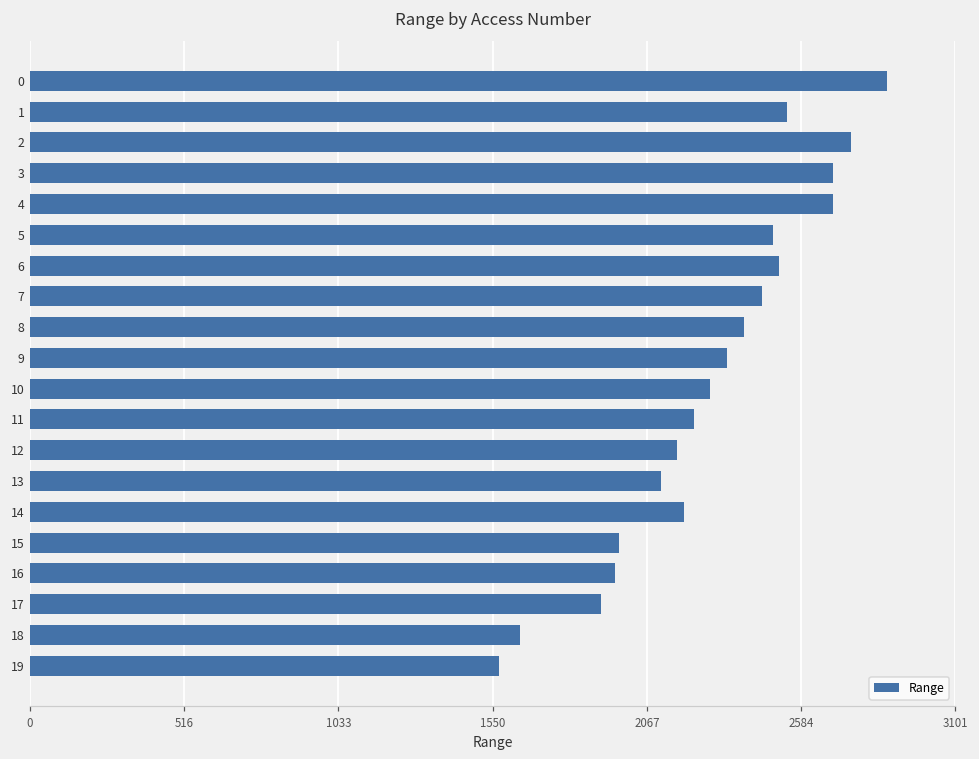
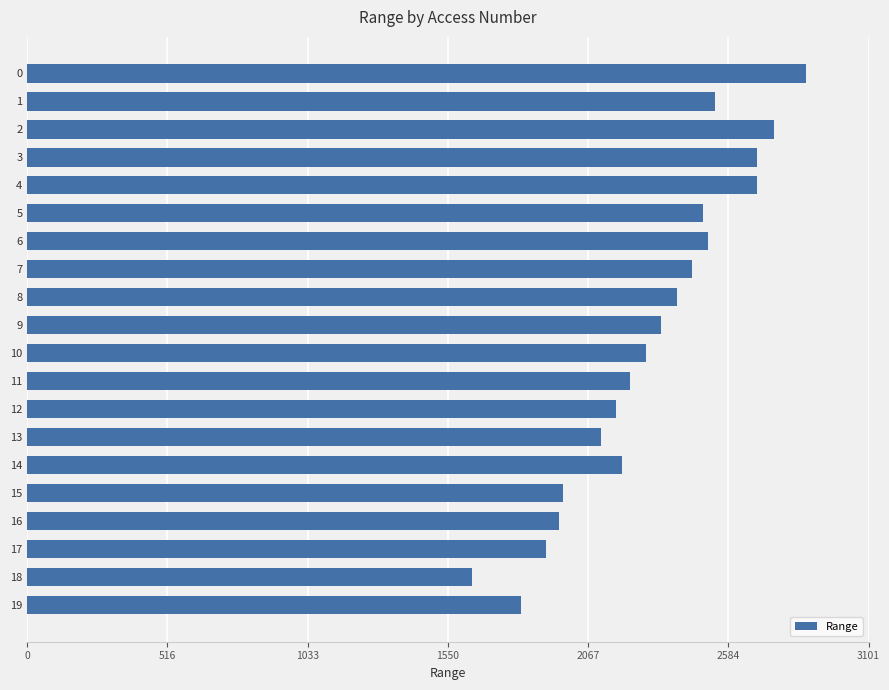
19: 1570 -> 1820
